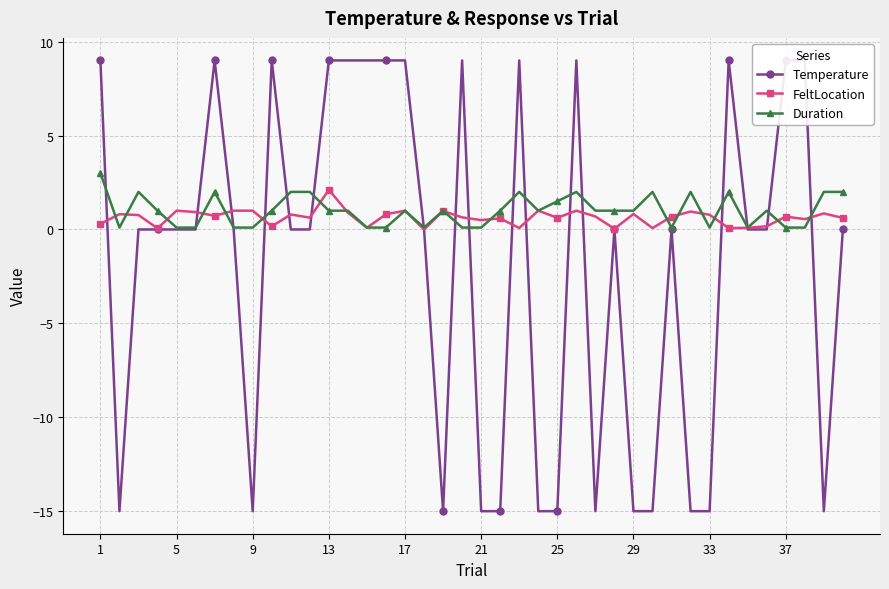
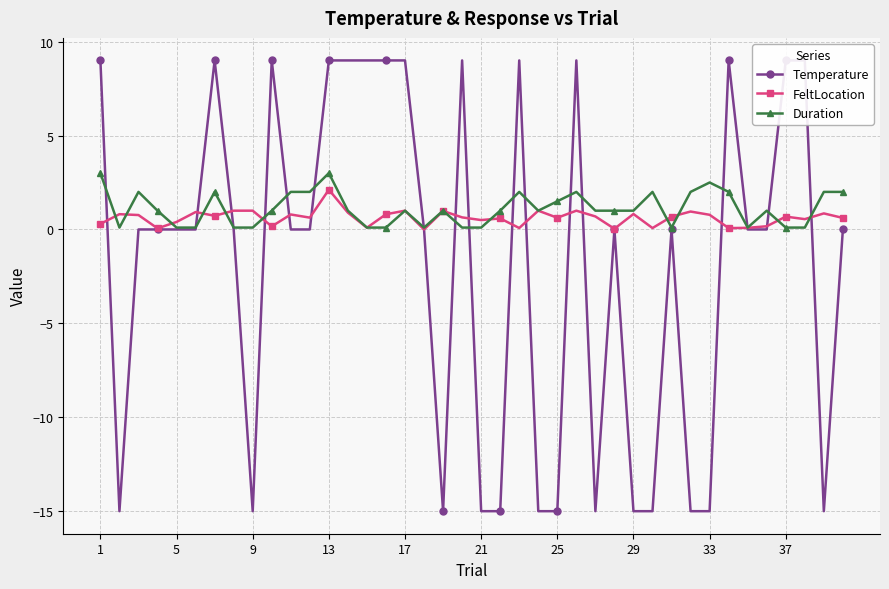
FeltLocation, 5: 1.0 -> 0.4
Duration, 13: 1 -> 3
Duration, 33: 0.1 -> 2.5
